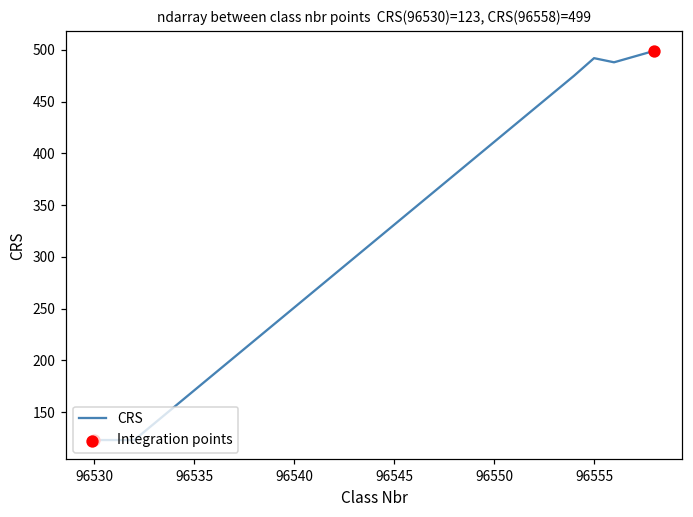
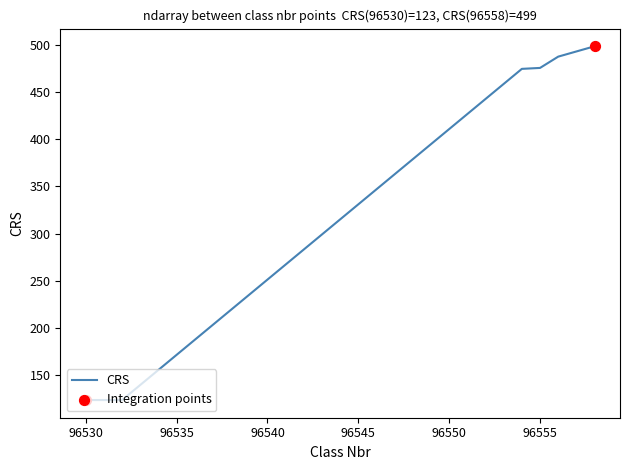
CRS, 96555: 490 -> 480
